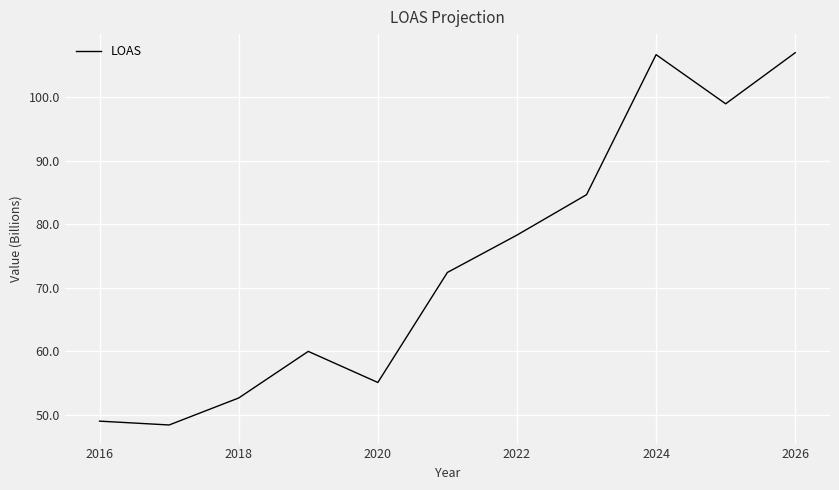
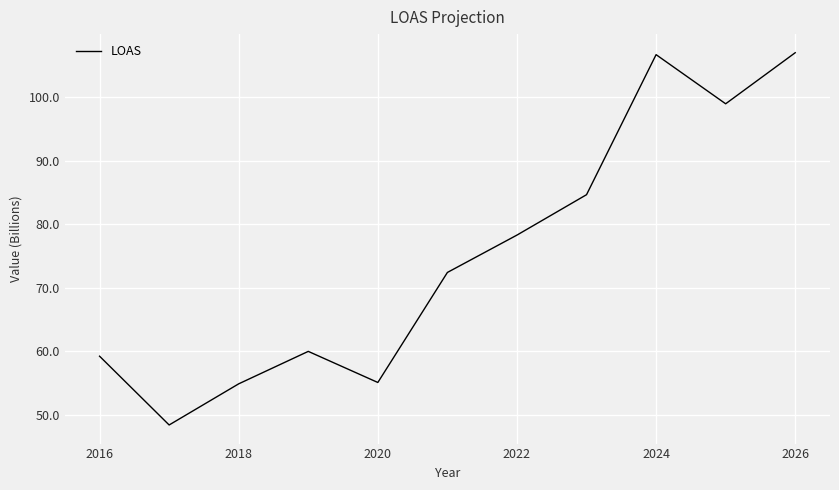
2016: 49 -> 59
2018: 53 -> 55
